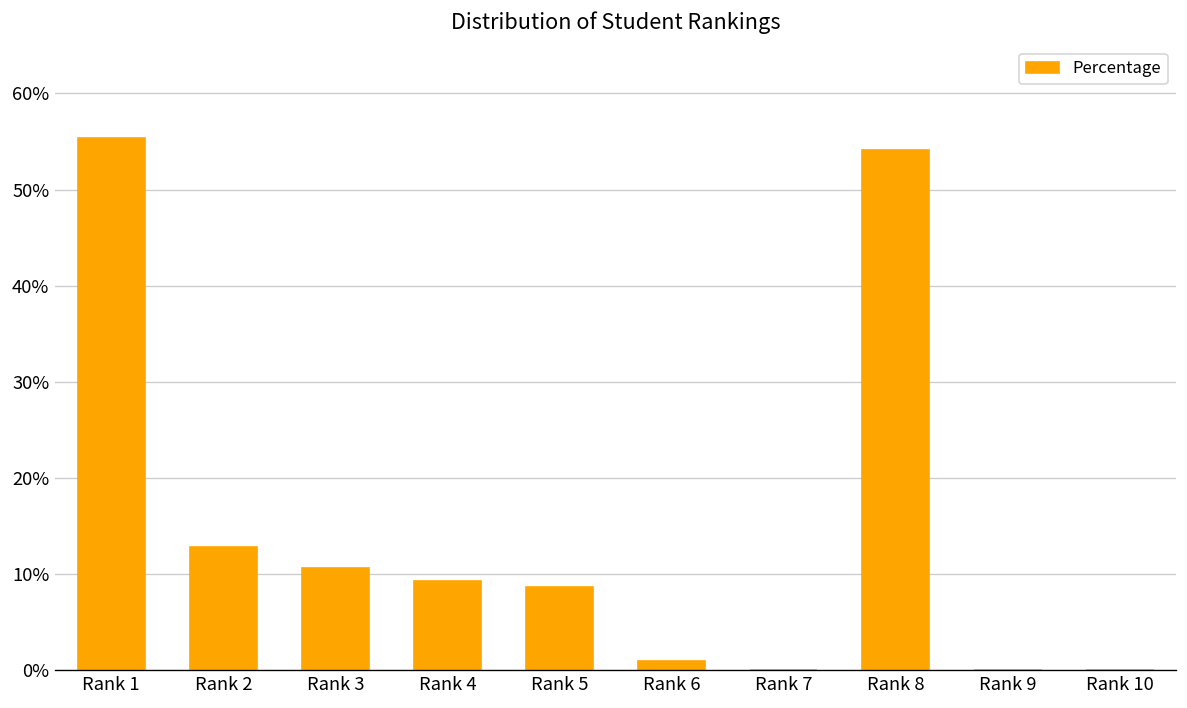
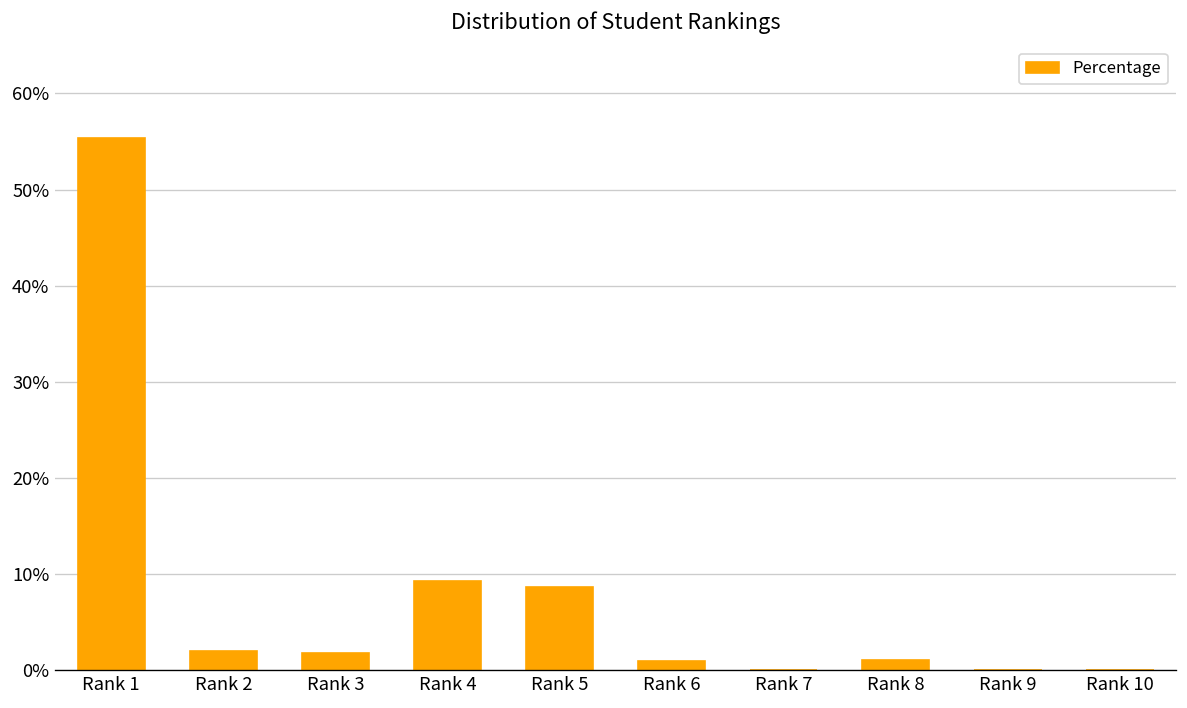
Rank 2: 13% -> 2%
Rank 3: 11% -> 2%
Rank 8: 54% -> 1%
